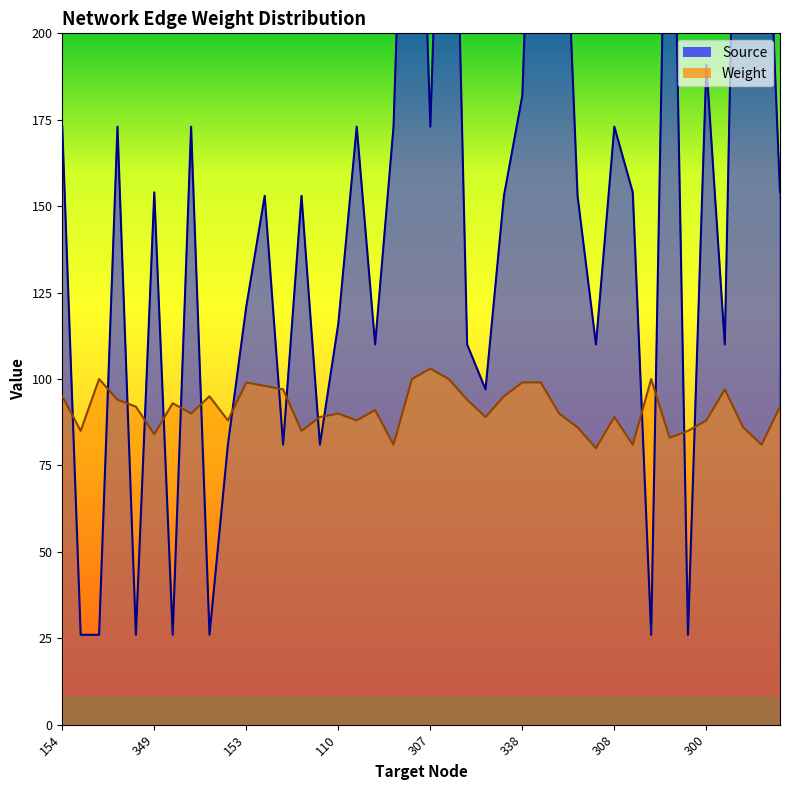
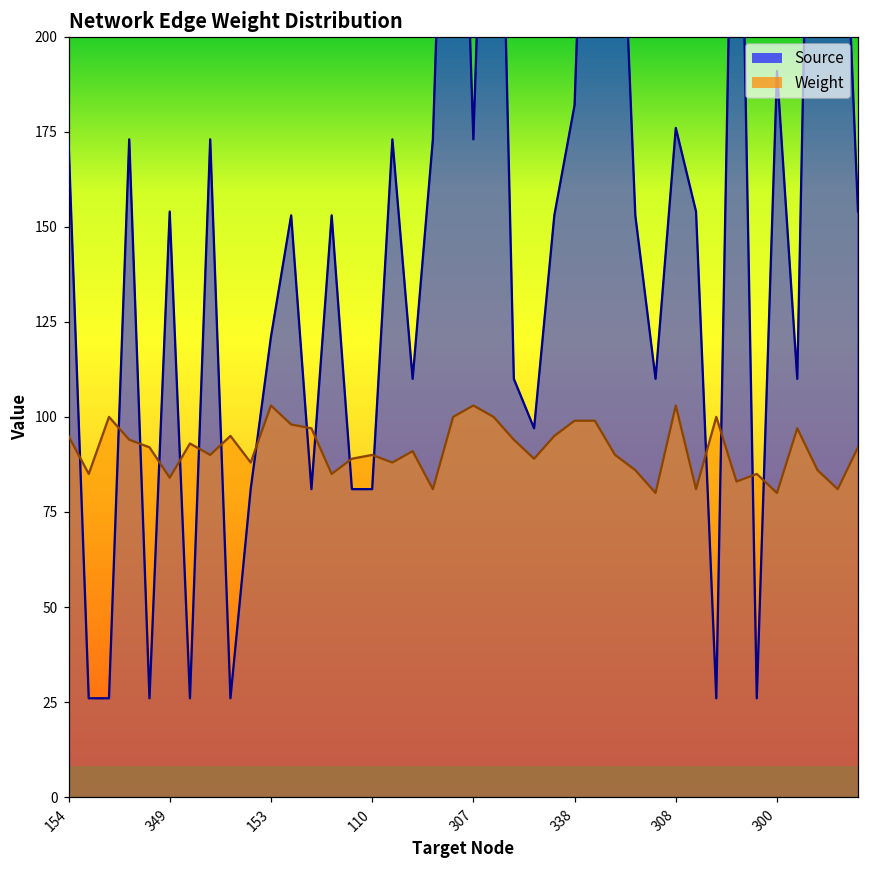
Weight, 153: 99 -> 103
Source, 110: 116 -> 81
Source, 308: 173 -> 176
Weight, 308: 89 -> 103
Weight, 300: 88 -> 80
